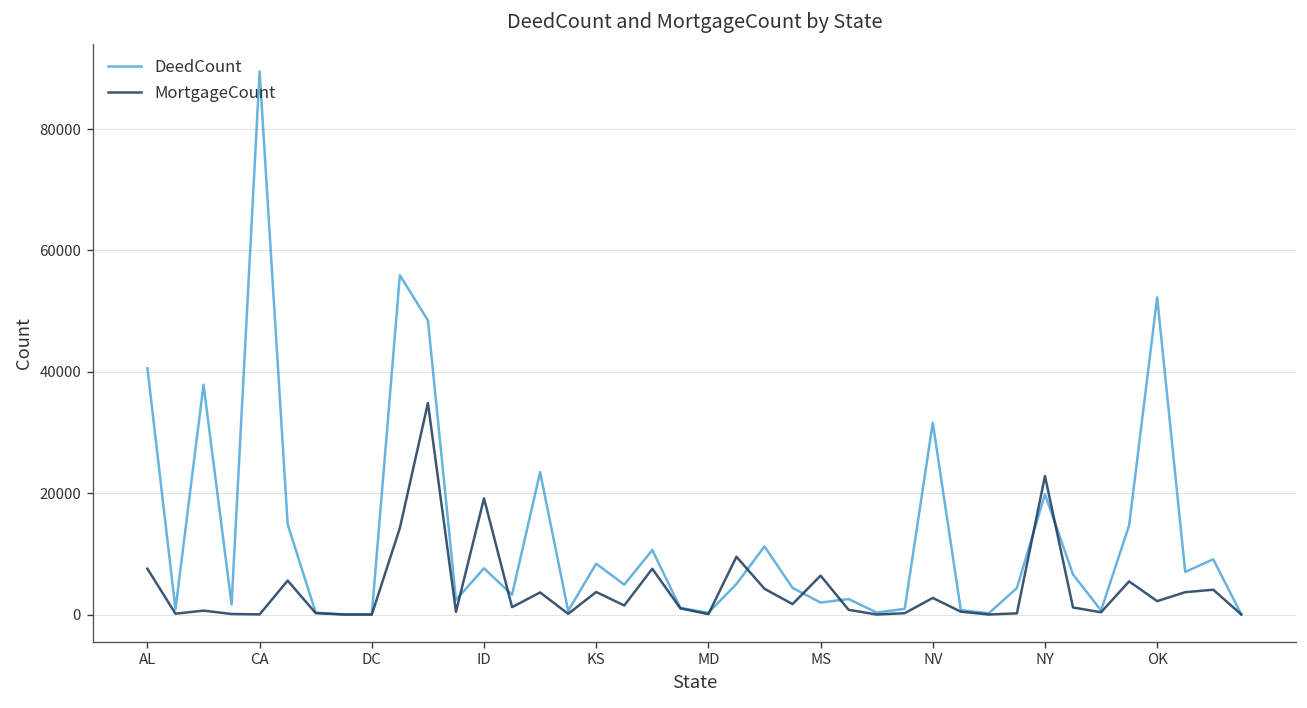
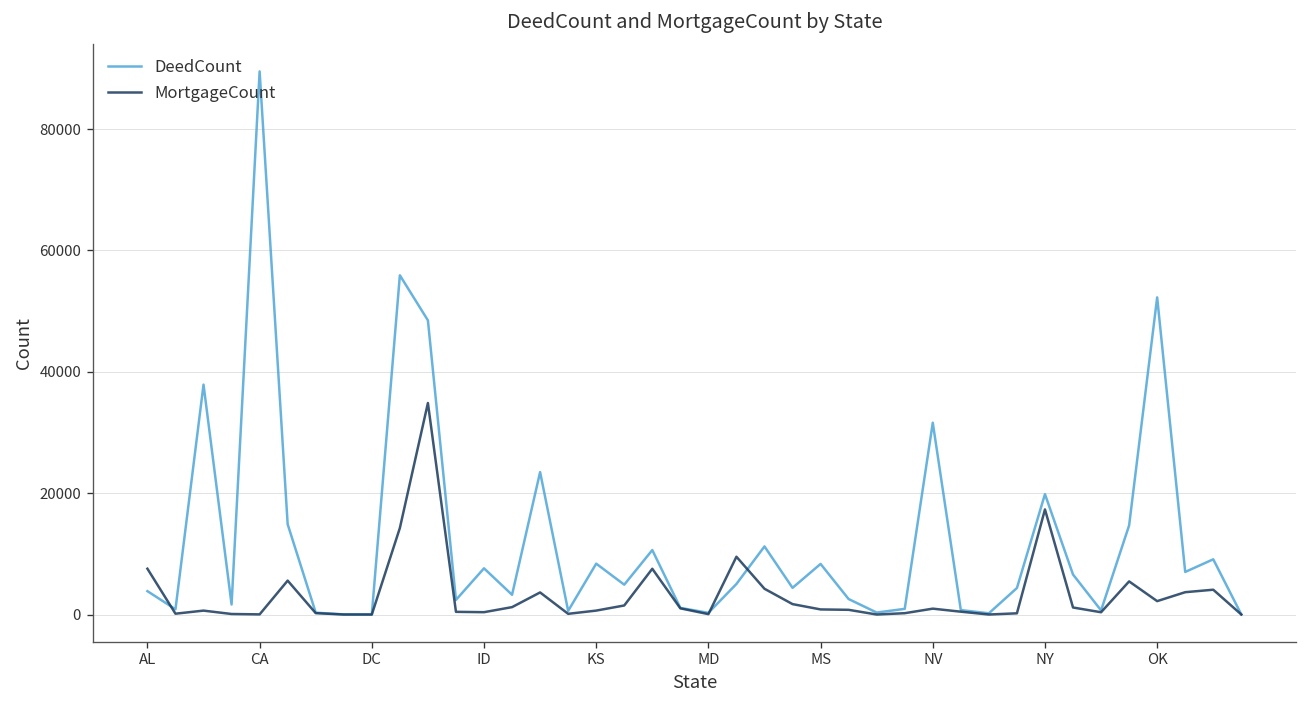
DeedCount, AL: 41000 -> 4000
MortgageCount, ID: 19000 -> 0
MortgageCount, KS: 4000 -> 1000
DeedCount, MS: 2000 -> 8000
MortgageCount, MS: 6000 -> 1000
MortgageCount, NV: 3000 -> 1000
MortgageCount, NY: 23000 -> 17000
